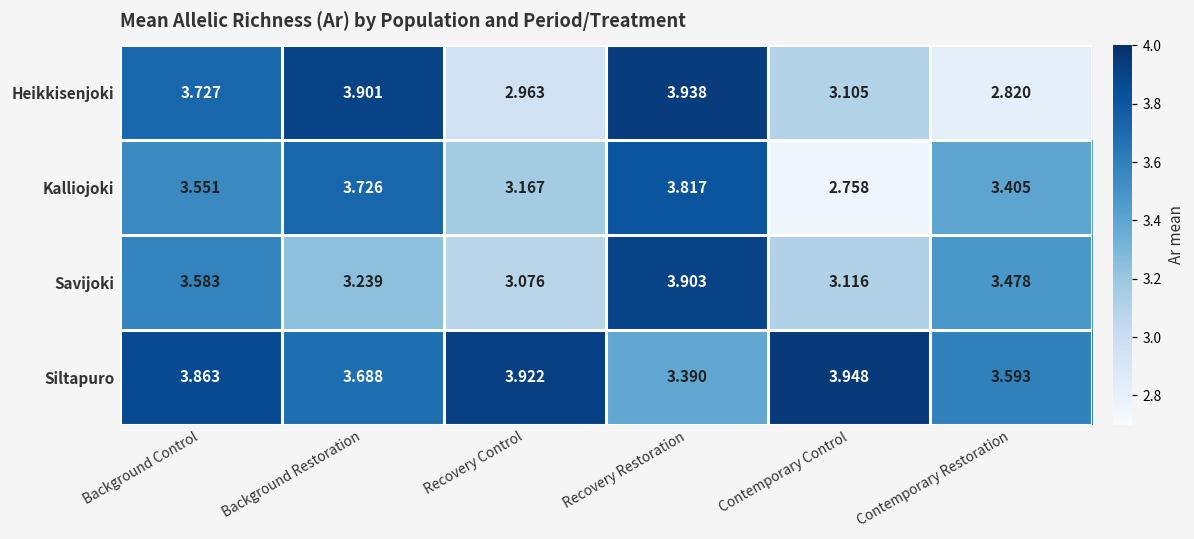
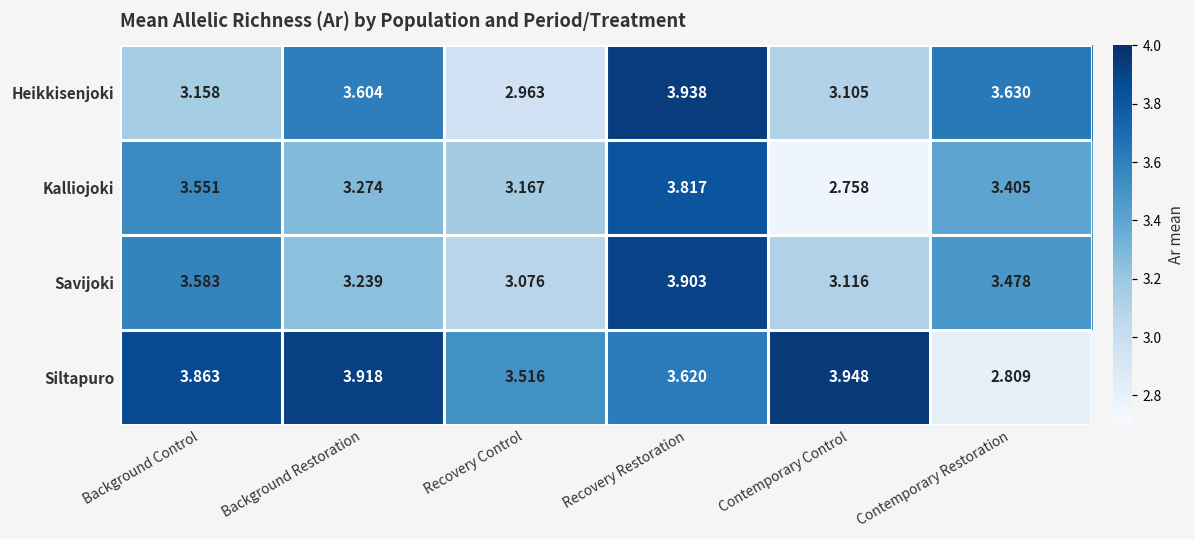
Heikkisenjoki, Background Control: 3.727 -> 3.158
Heikkisenjoki, Background Restoration: 3.901 -> 3.604
Heikkisenjoki, Contemporary Restoration: 2.820 -> 3.630
Kalliojoki, Background Restoration: 3.726 -> 3.274
Siltapuro, Background Restoration: 3.688 -> 3.918
Siltapuro, Recovery Control: 3.922 -> 3.516
Siltapuro, Recovery Restoration: 3.390 -> 3.620
Siltapuro, Contemporary Restoration: 3.593 -> 2.809
